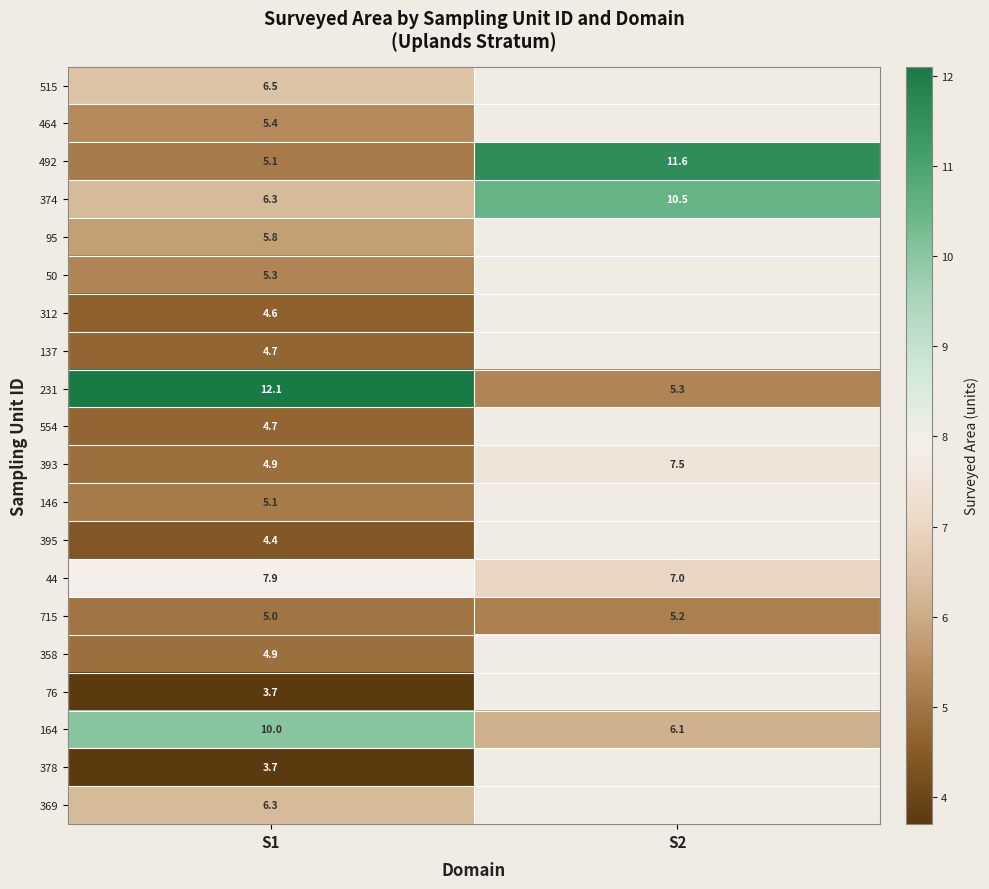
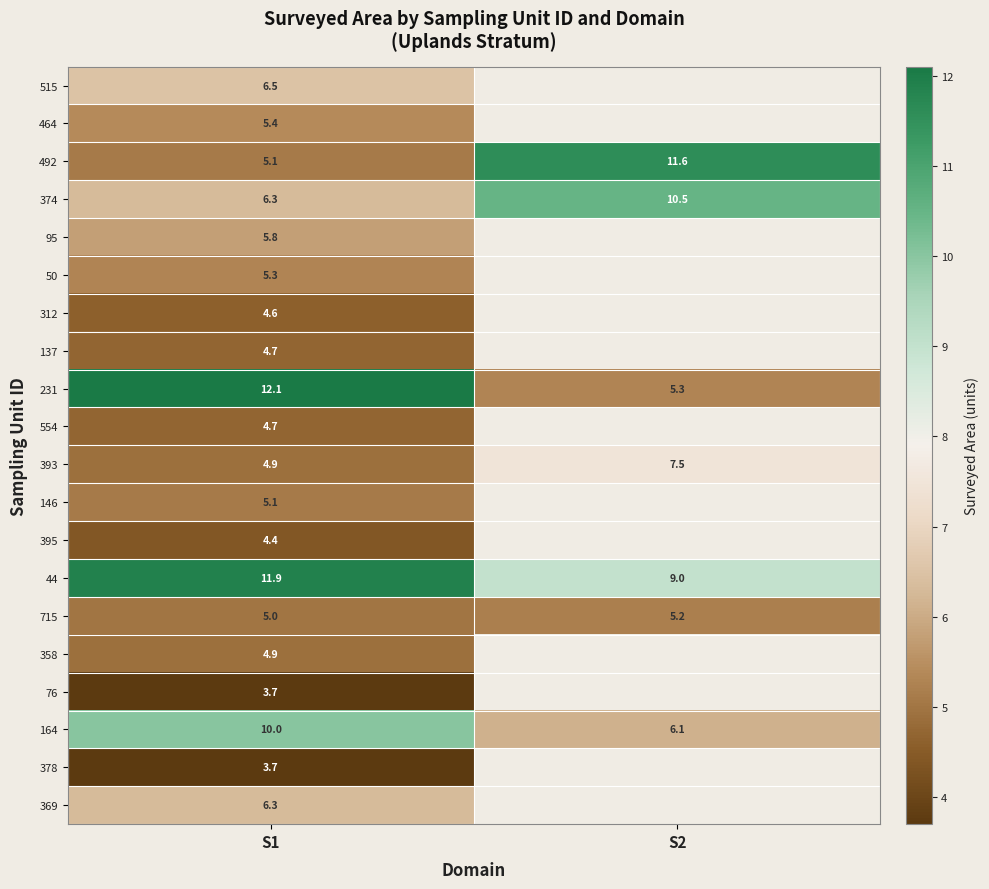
44, S1: 7.9 -> 11.9
44, S2: 7.0 -> 9.0
